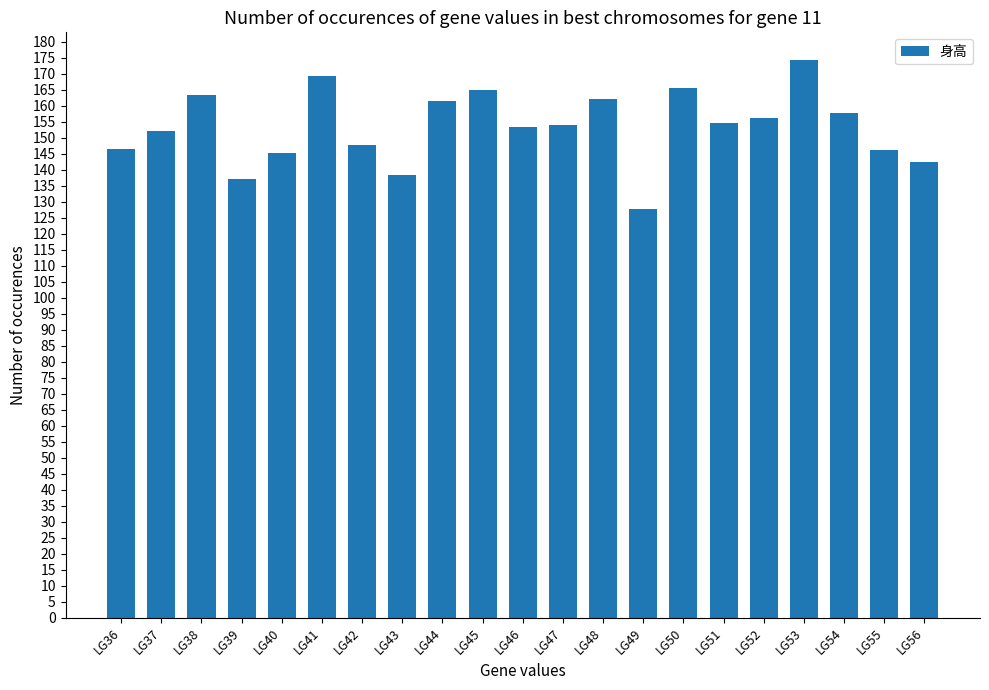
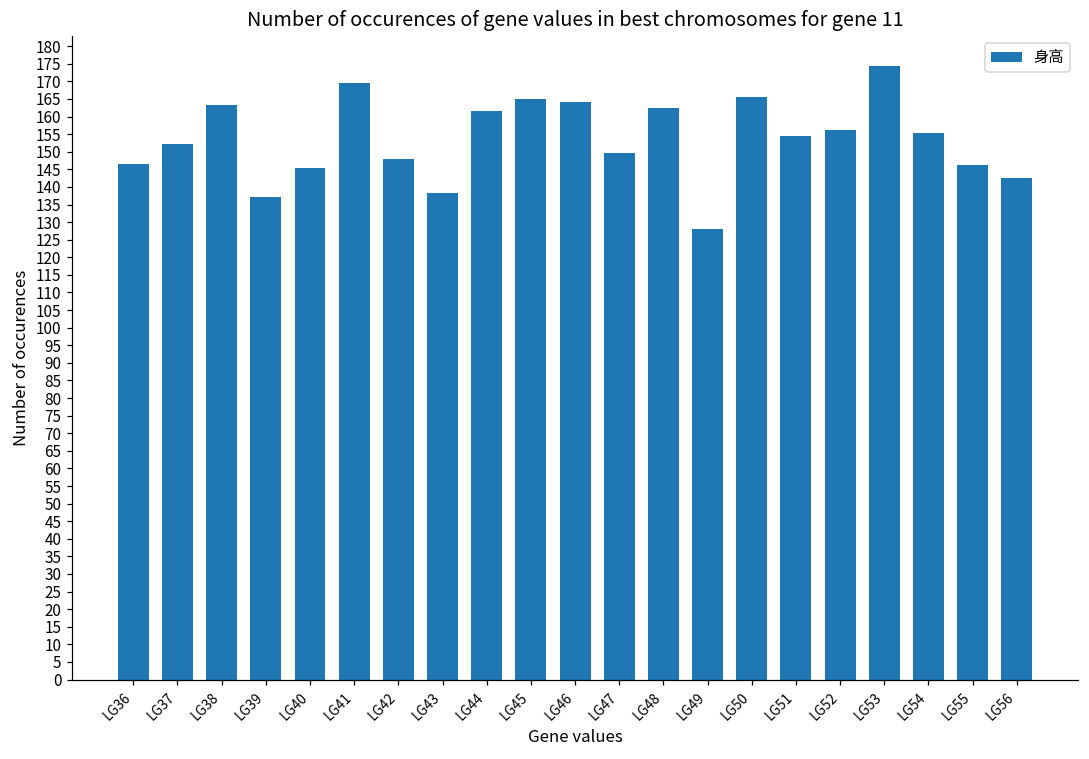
LG46: 153 -> 164
LG47: 154 -> 150
LG54: 158 -> 155
